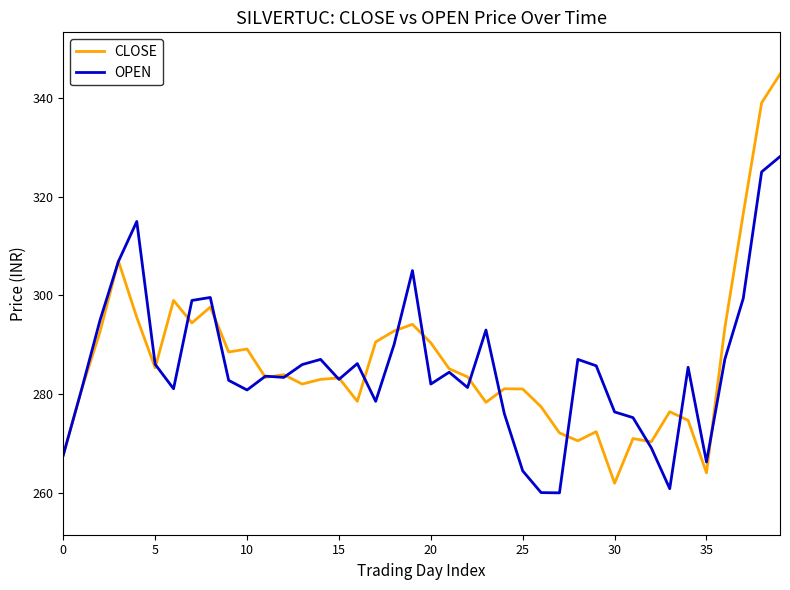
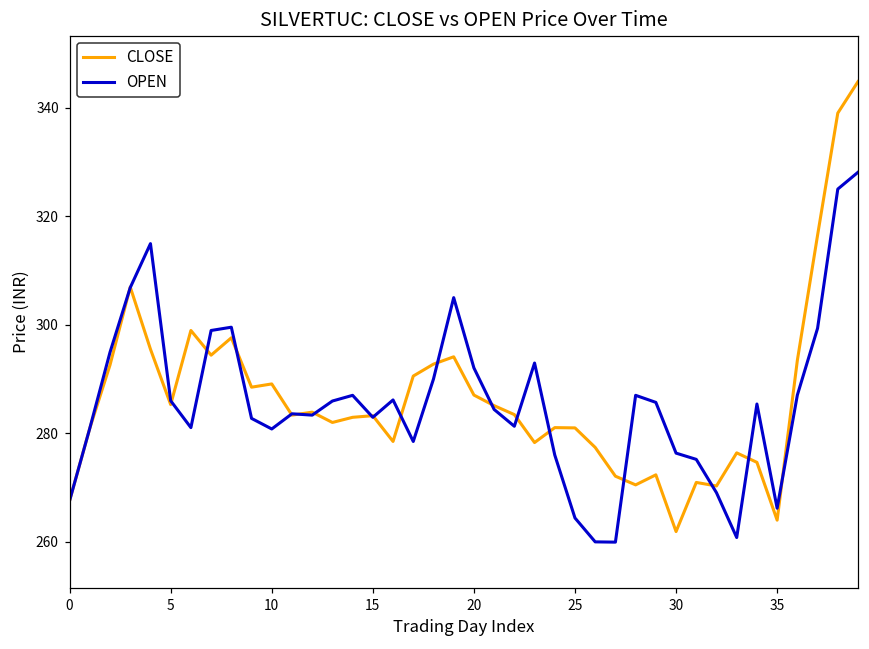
CLOSE, 20: 290 -> 287
OPEN, 20: 282 -> 292
